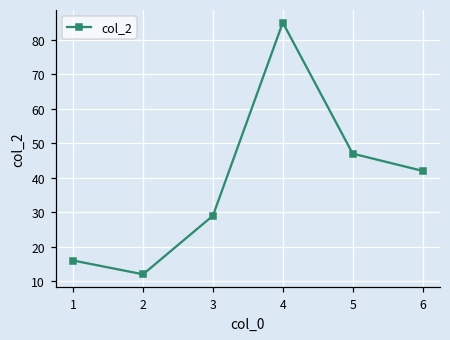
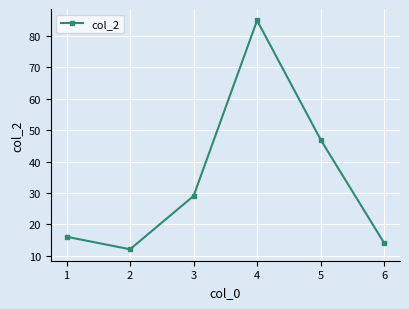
6: 42 -> 14
